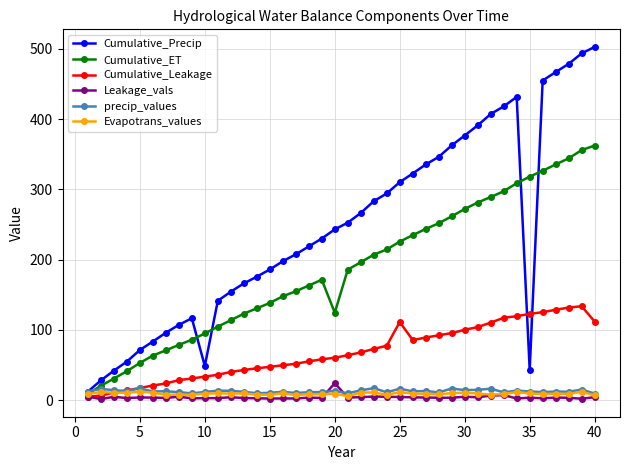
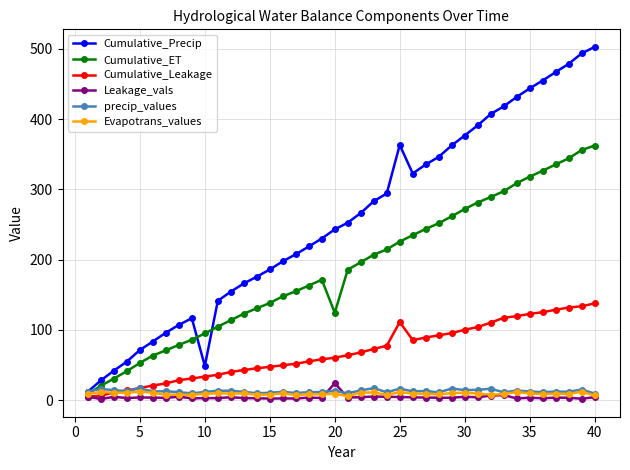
Cumulative_Precip, 25: 310 -> 360
Cumulative_Precip, 35: 40 -> 440
Cumulative_Leakage, 40: 110 -> 140
